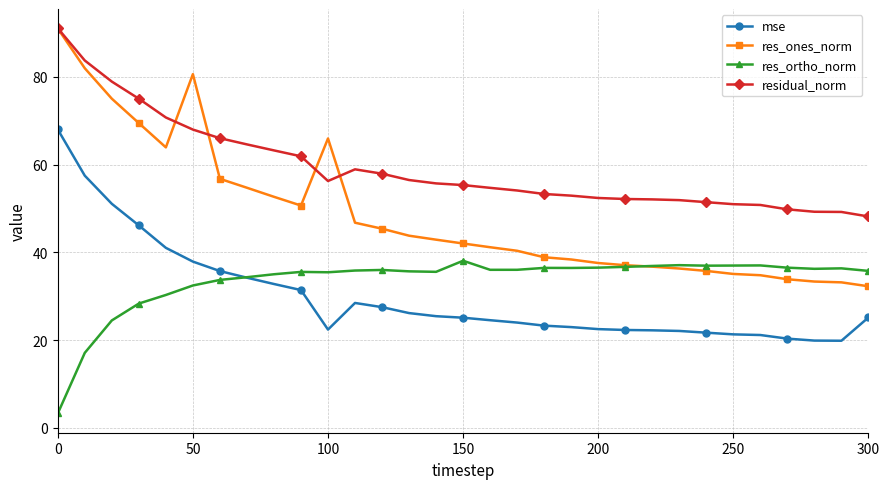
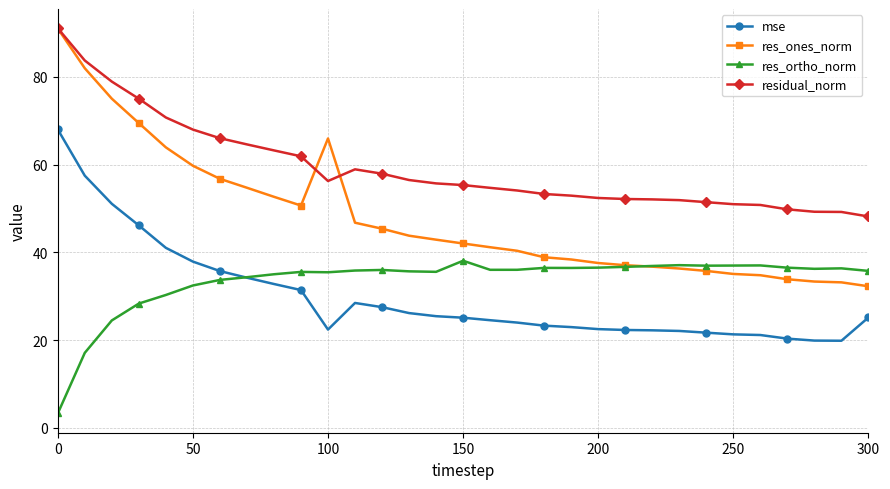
res_ones_norm, 50: 81 -> 60
